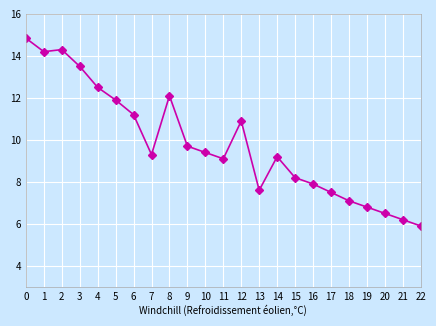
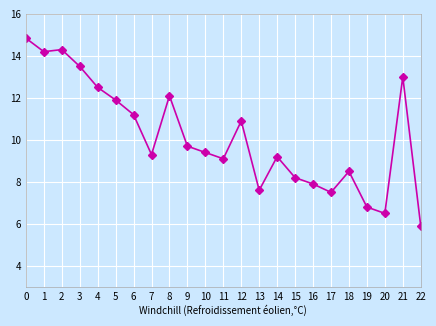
18: 7.1 -> 8.5
21: 6.2 -> 13.0
